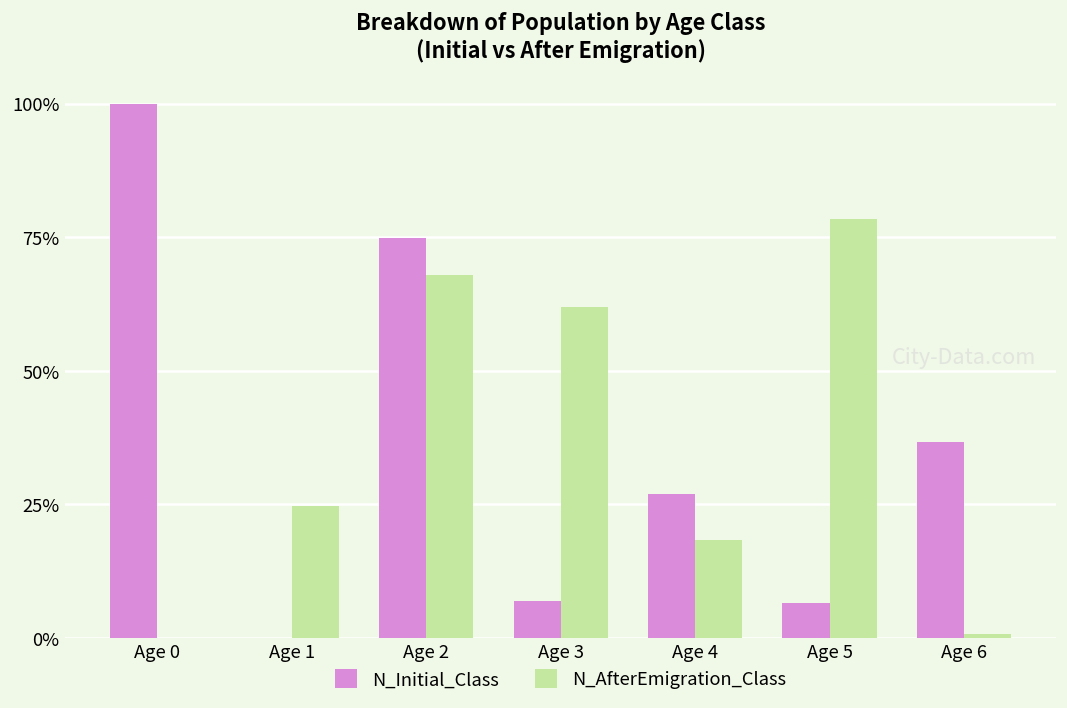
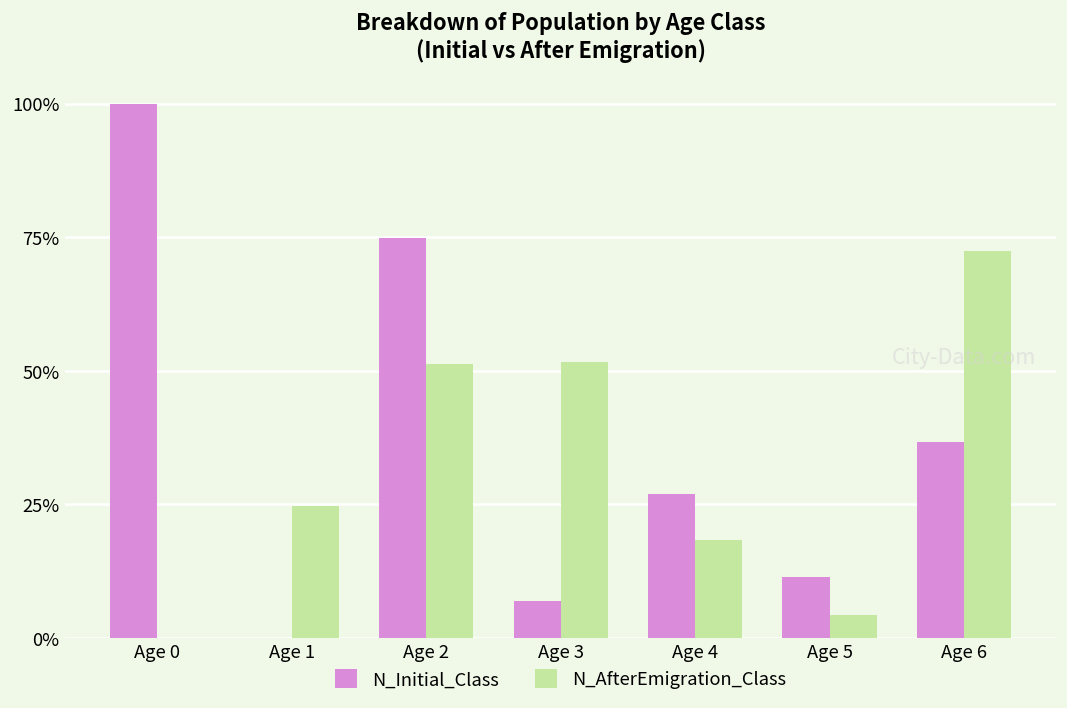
N_AfterEmigration_Class, Age 2: 68% -> 51%
N_AfterEmigration_Class, Age 3: 62% -> 52%
N_Initial_Class, Age 5: 7% -> 11%
N_AfterEmigration_Class, Age 5: 78% -> 4%
N_AfterEmigration_Class, Age 6: 1% -> 72%
